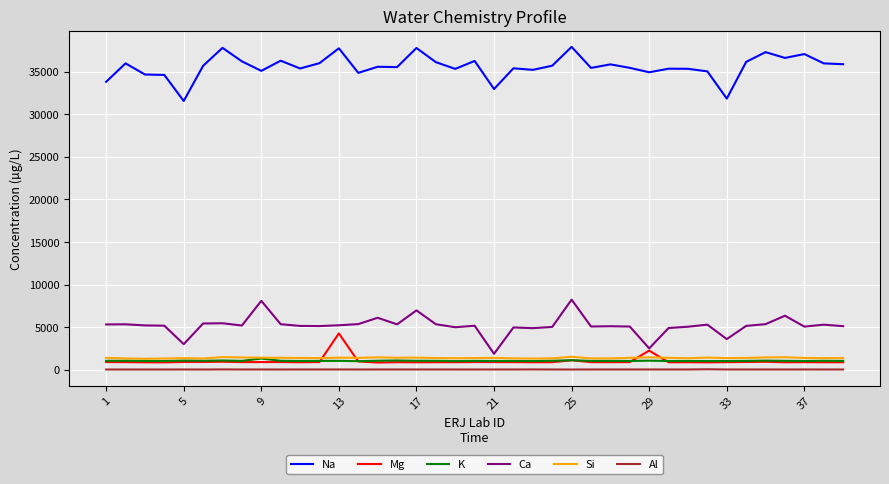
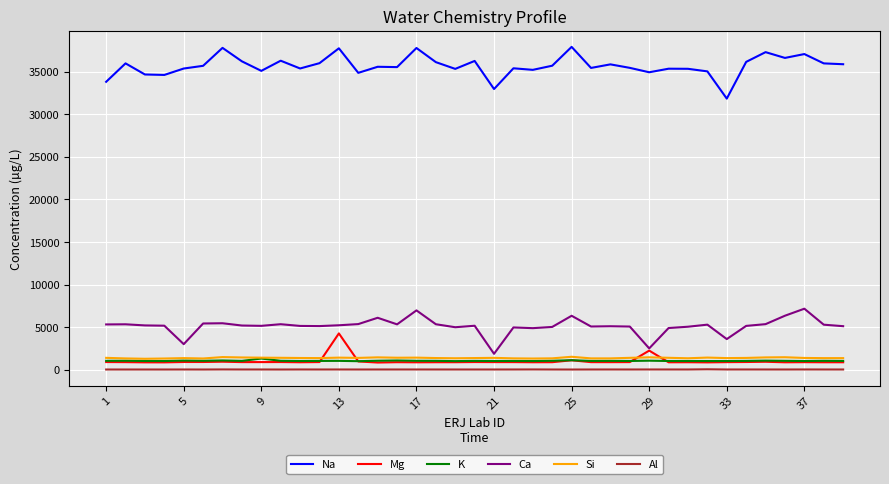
Na, 5: 32000 -> 35000
Ca, 9: 8000 -> 5000
Ca, 25: 8000 -> 6000
Ca, 37: 5000 -> 7000
